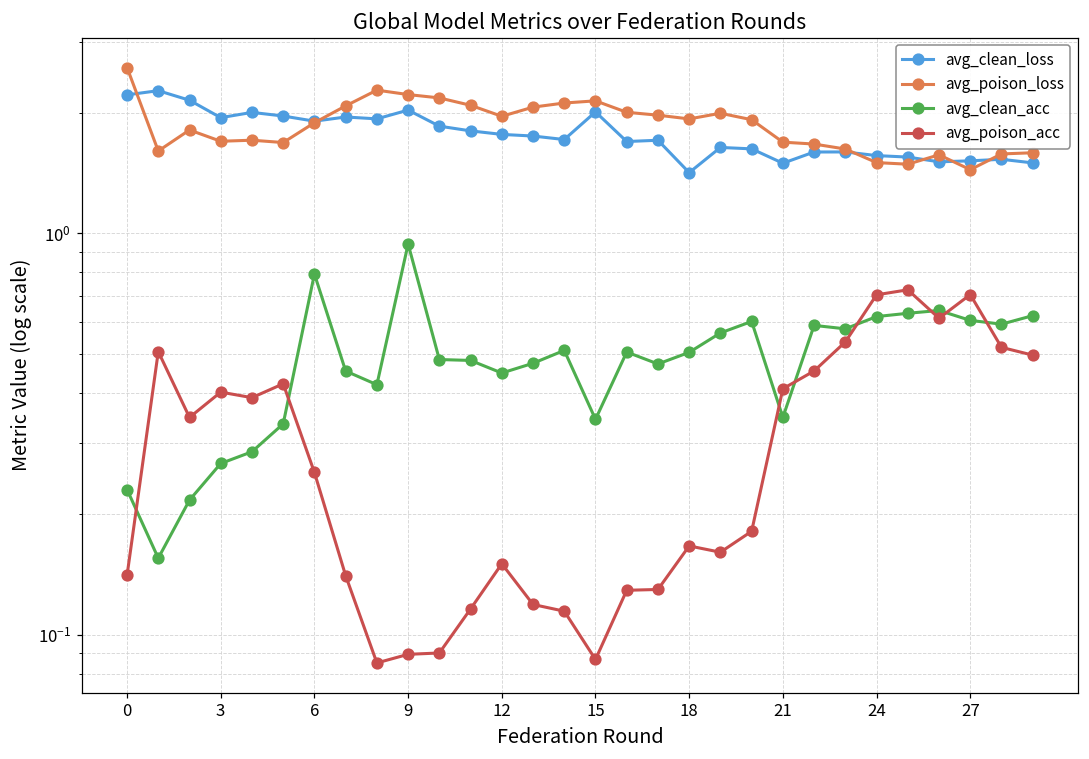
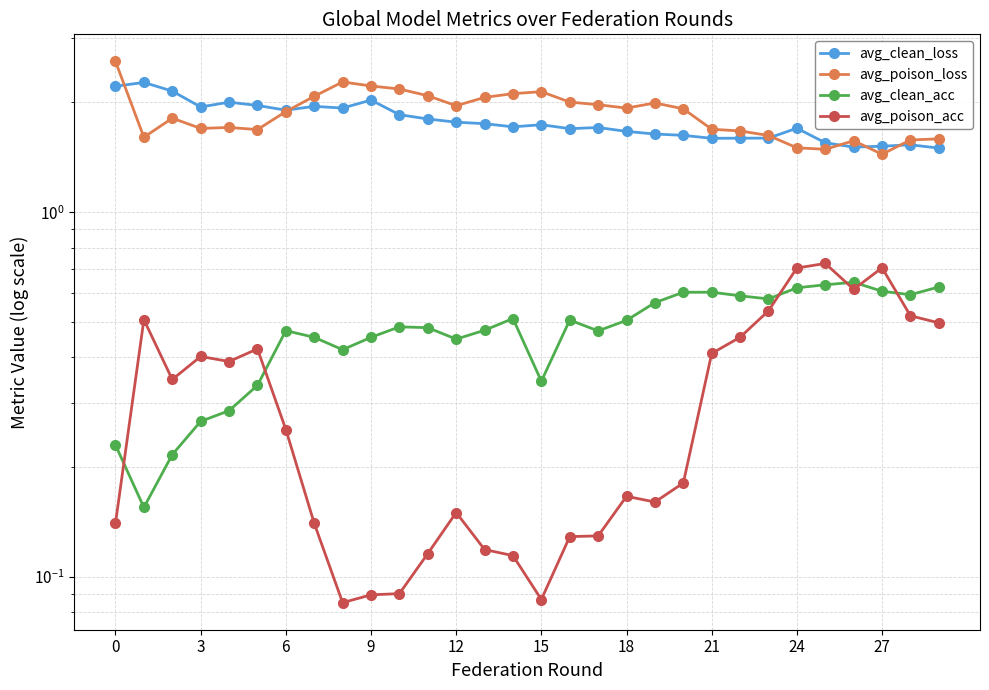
avg_clean_acc, 6: 0.79 -> 0.47
avg_clean_acc, 9: 0.94 -> 0.45
avg_clean_loss, 15: 2.0 -> 1.7
avg_clean_loss, 18: 1.42 -> 1.7
avg_clean_loss, 21: 1.50 -> 1.6
avg_clean_acc, 21: 0.35 -> 0.60
avg_clean_loss, 24: 1.56 -> 1.7
